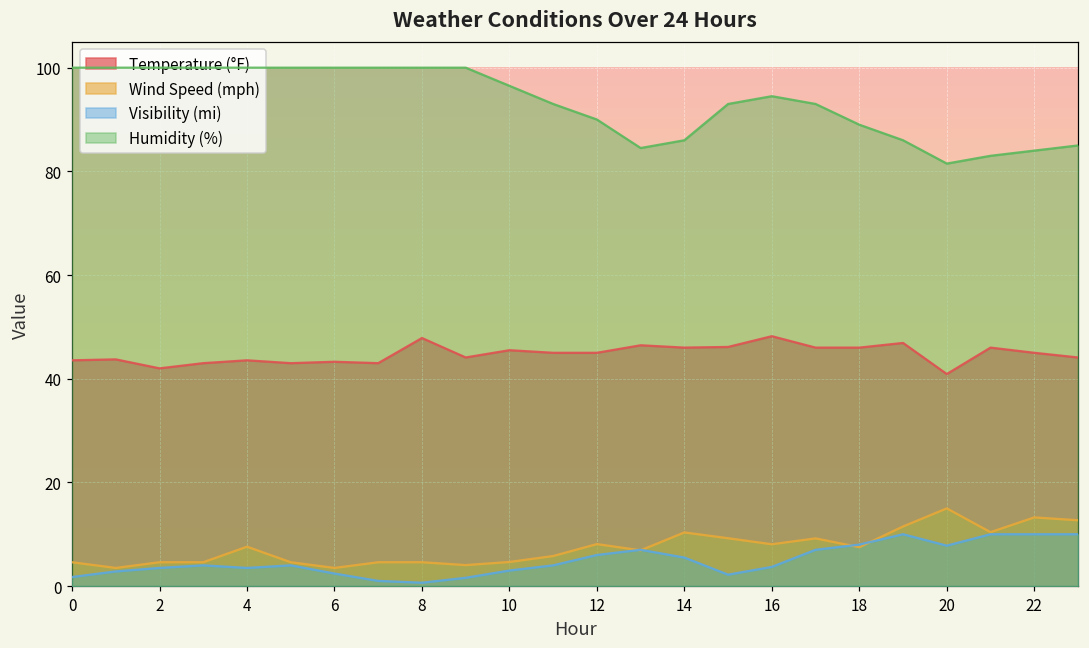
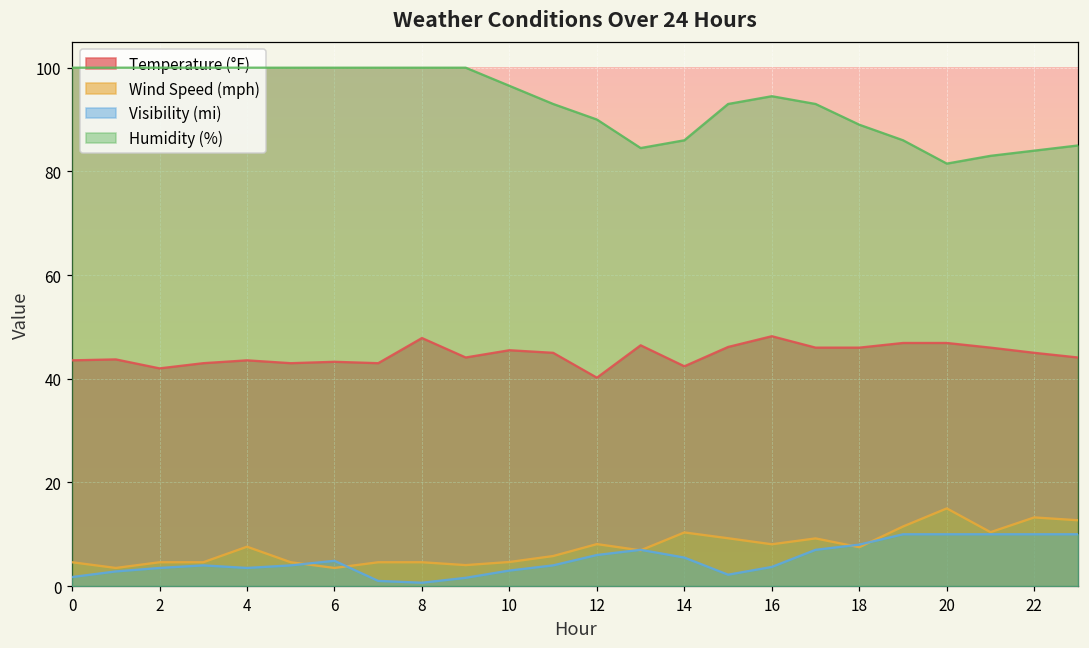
Visibility (mi), 6: 2 -> 5
Temperature (°F), 12: 45 -> 40
Temperature (°F), 14: 46 -> 42
Temperature (°F), 20: 41 -> 47
Visibility (mi), 20: 8 -> 10
